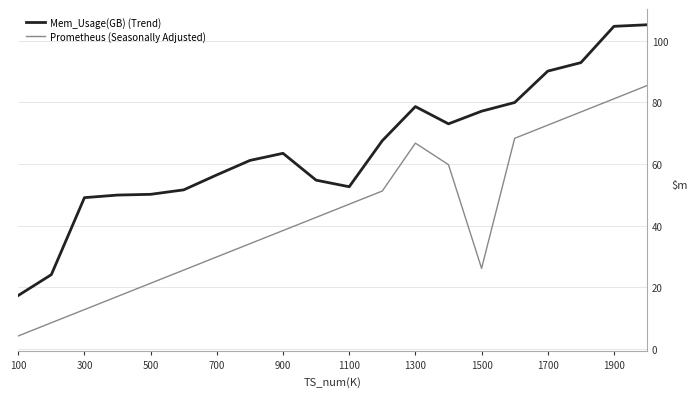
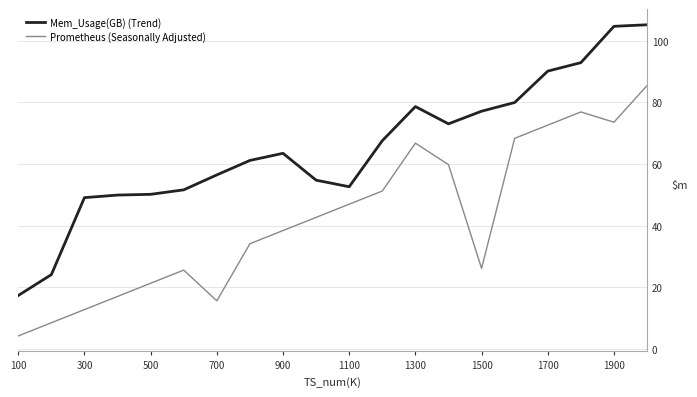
Prometheus (Seasonally Adjusted), 700: 30 -> 16
Prometheus (Seasonally Adjusted), 1900: 81 -> 74
